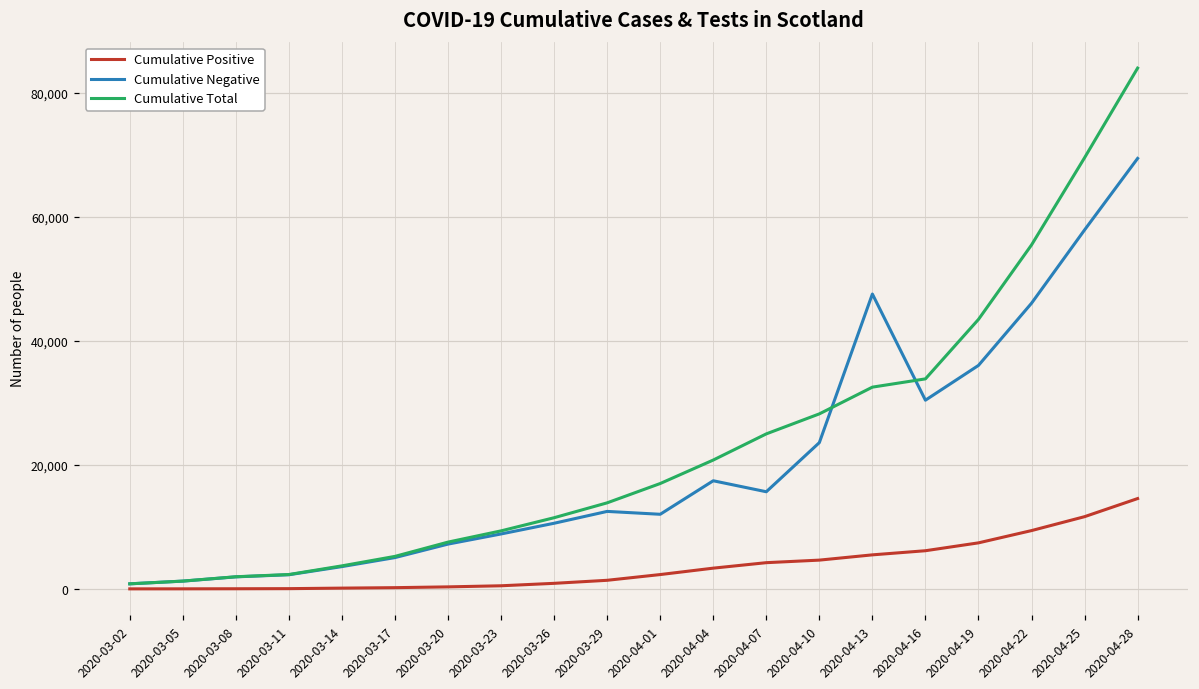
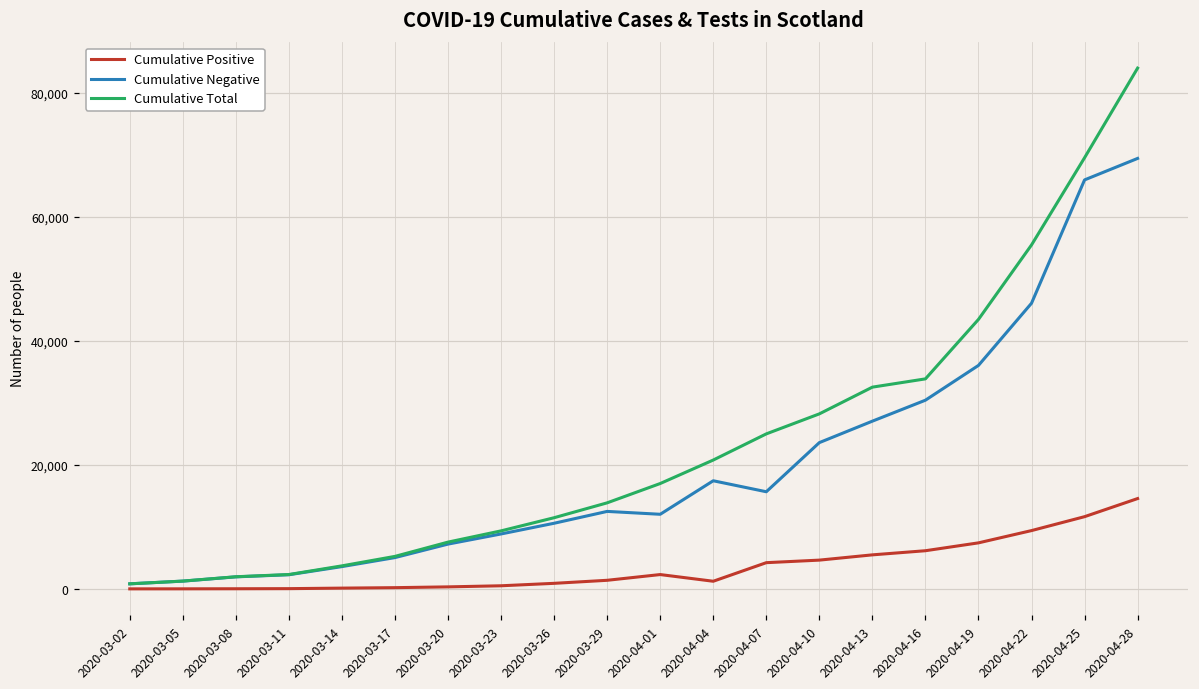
Cumulative Positive, 2020-04-04: 3,000 -> 1,000
Cumulative Negative, 2020-04-13: 48,000 -> 27,000
Cumulative Negative, 2020-04-25: 58,000 -> 66,000
